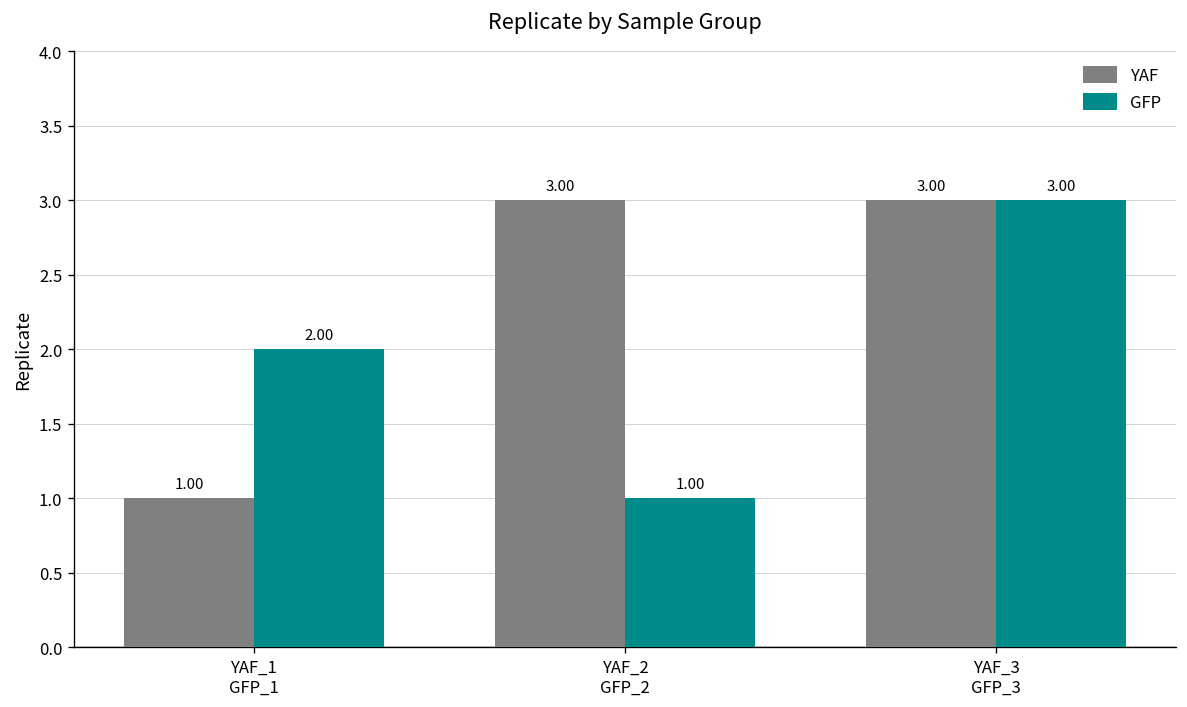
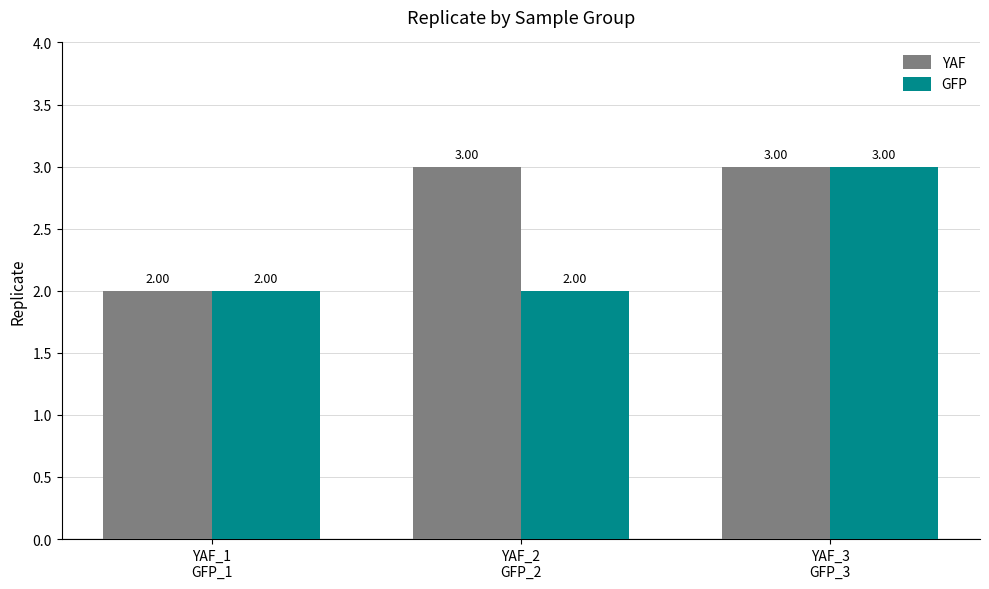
YAF, YAF_1 GFP_1: 1.00 -> 2.00
GFP, YAF_2 GFP_2: 1.00 -> 2.00
